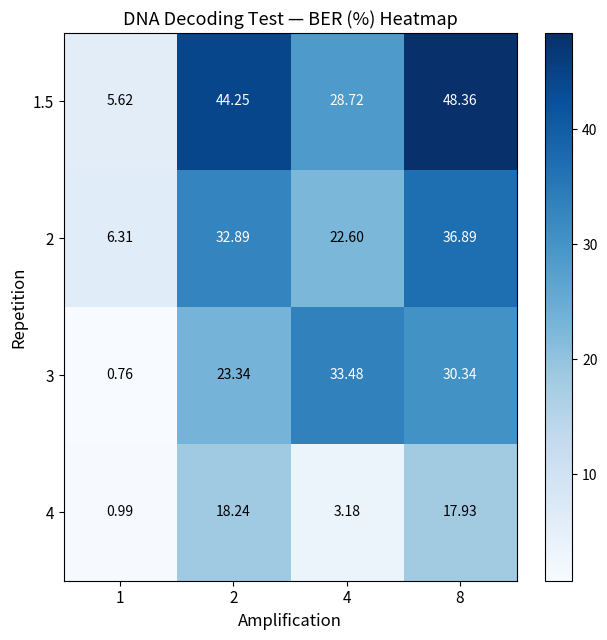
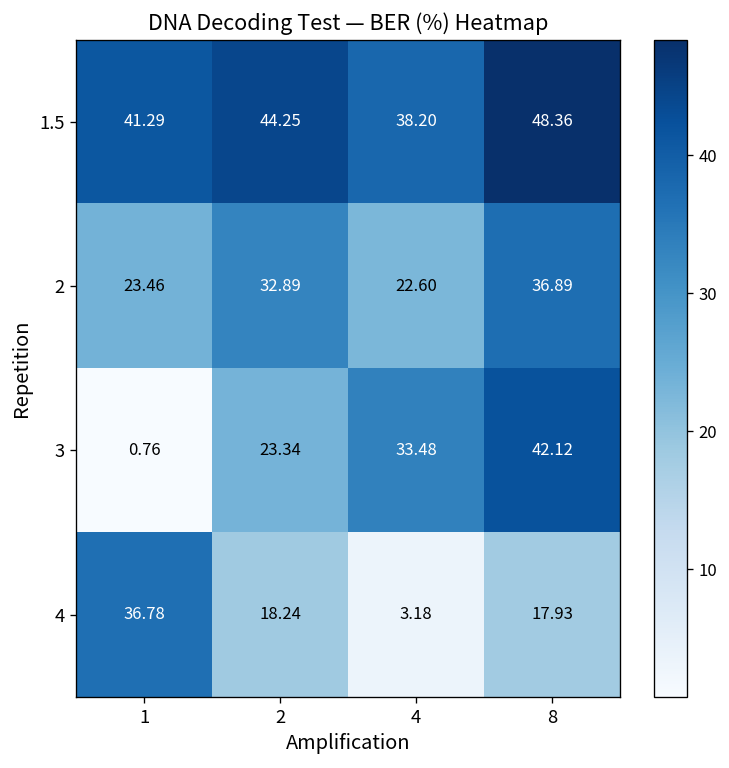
1.5, 1: 5.62 -> 41.29
1.5, 4: 28.72 -> 38.20
2, 1: 6.31 -> 23.46
3, 8: 30.34 -> 42.12
4, 1: 0.99 -> 36.78
